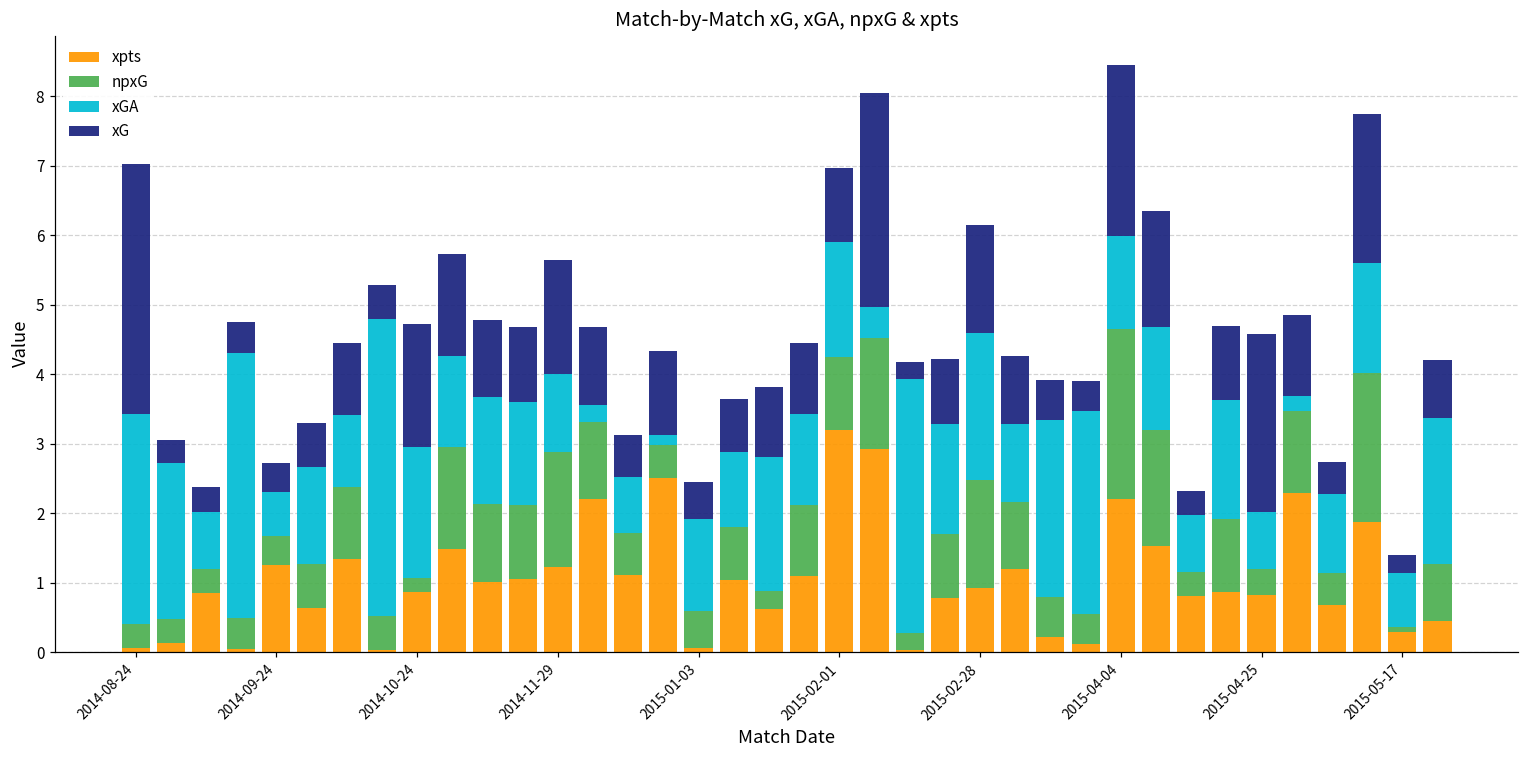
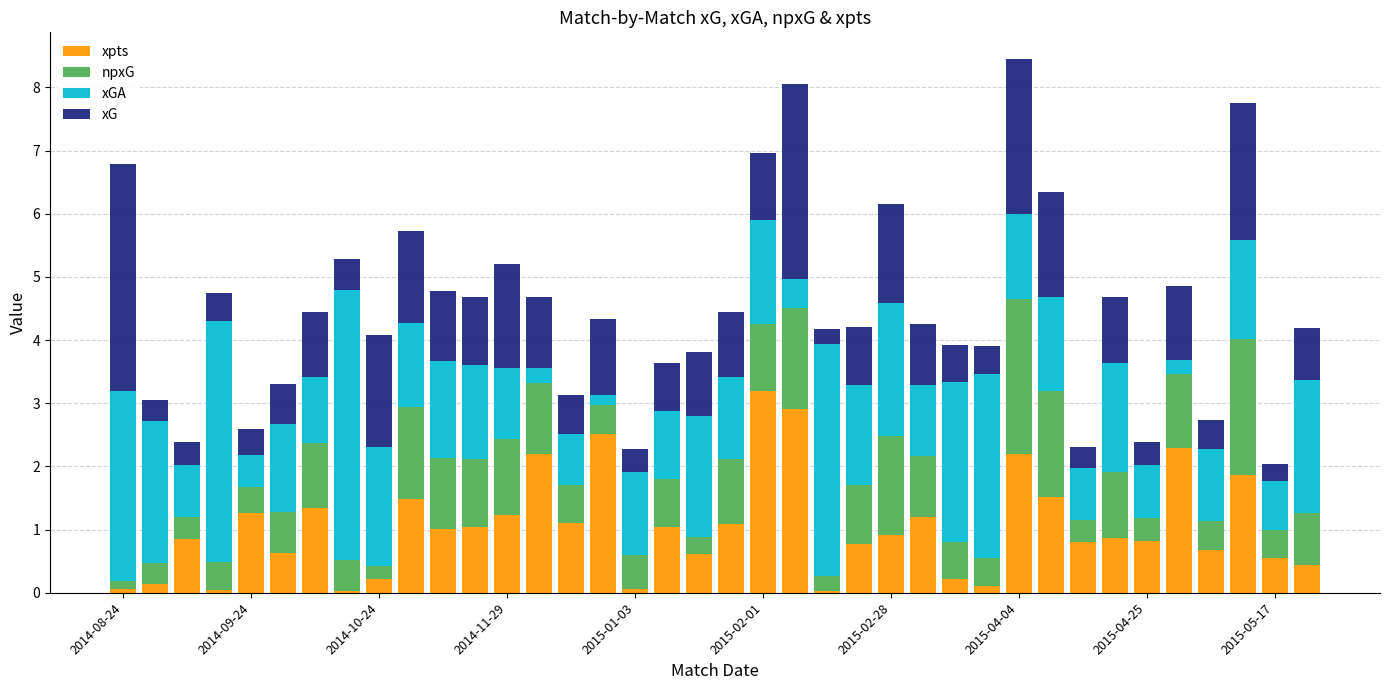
npxG, 2014-08-24: 0.3 -> 0.1
xGA, 2014-09-24: 0.6 -> 0.5
xpts, 2014-10-24: 0.9 -> 0.2
npxG, 2014-11-29: 1.6 -> 1.2
xG, 2015-01-03: 0.5 -> 0.4
xG, 2015-04-25: 2.6 -> 0.4
xpts, 2015-05-17: 0.3 -> 0.6
npxG, 2015-05-17: 0.1 -> 0.4
